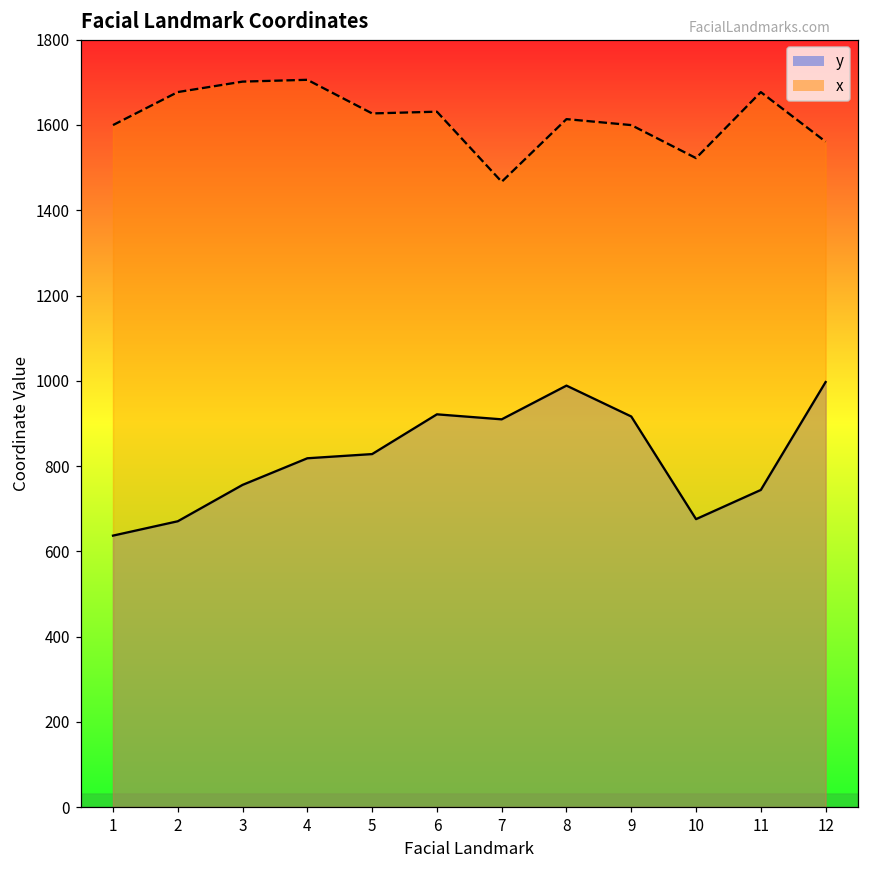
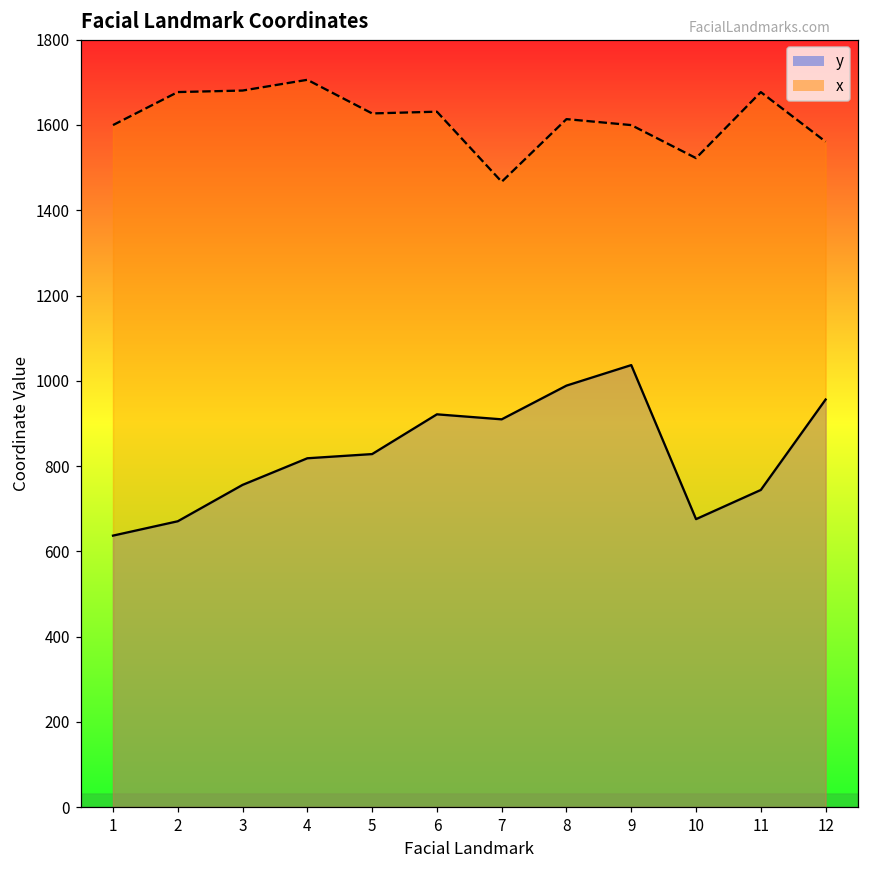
x, 3: 1700 -> 1680
y, 9: 920 -> 1040
y, 12: 1000 -> 960
